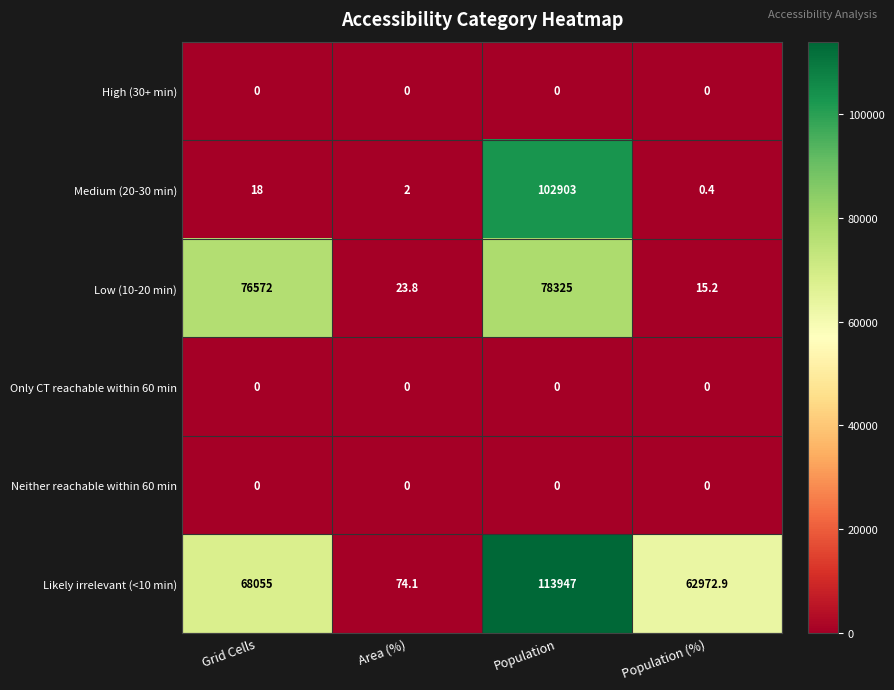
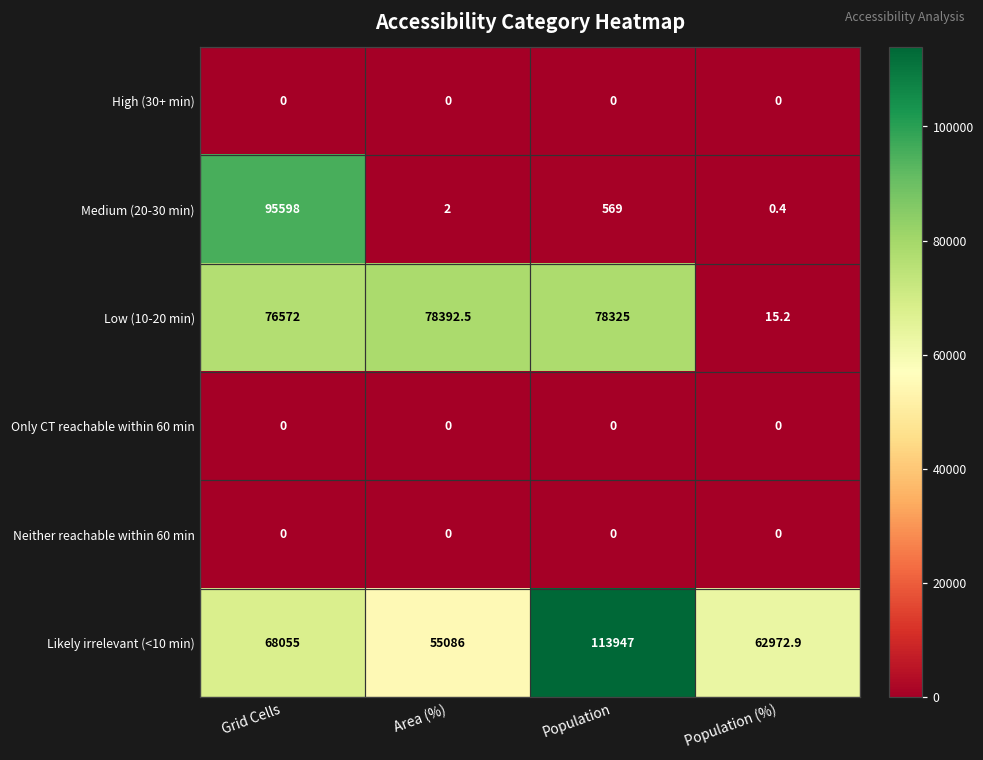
Medium (20-30 min), Grid Cells: 18 -> 95598
Medium (20-30 min), Population: 102903 -> 569
Low (10-20 min), Area (%): 23.8 -> 78392.5
Likely irrelevant (<10 min), Area (%): 74.1 -> 55086
